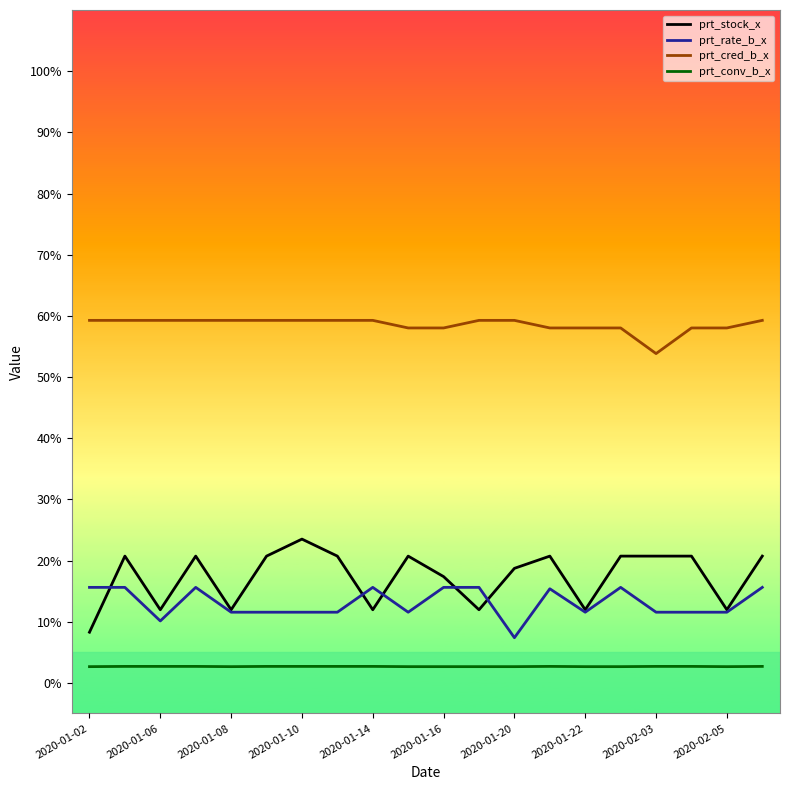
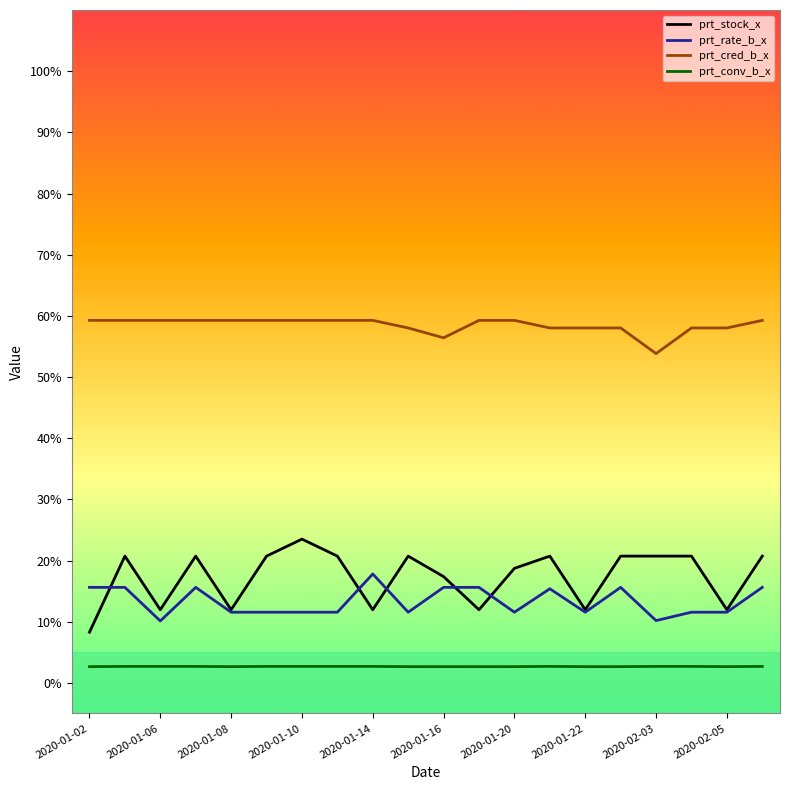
prt_rate_b_x, 2020-01-14: 16% -> 18%
prt_cred_b_x, 2020-01-16: 58% -> 56%
prt_rate_b_x, 2020-01-20: 7% -> 12%
prt_rate_b_x, 2020-02-03: 12% -> 10%
